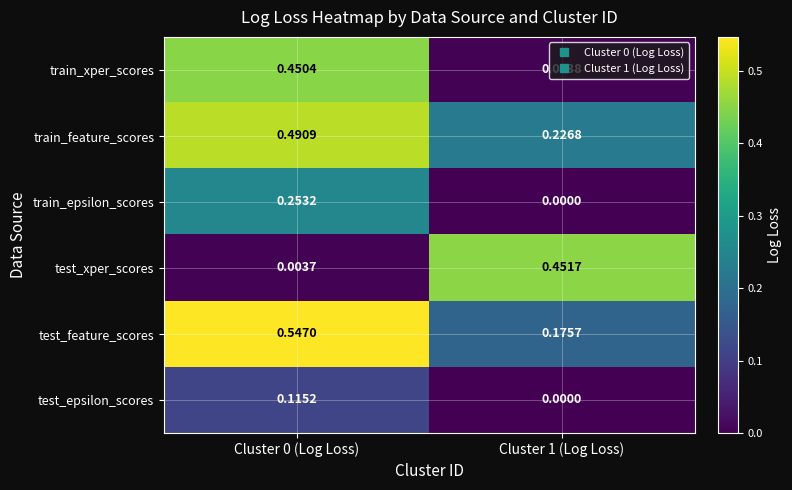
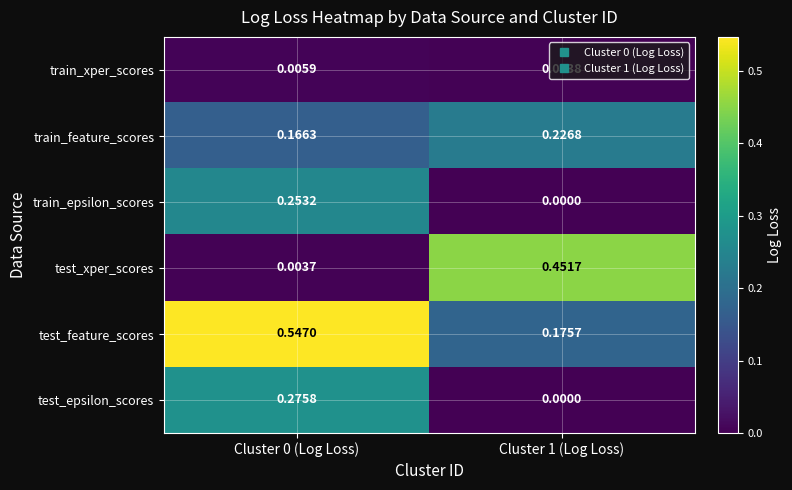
train_xper_scores, Cluster 0 (Log Loss): 0.4504 -> 0.0059
train_feature_scores, Cluster 0 (Log Loss): 0.4909 -> 0.1663
test_epsilon_scores, Cluster 0 (Log Loss): 0.1152 -> 0.2758
